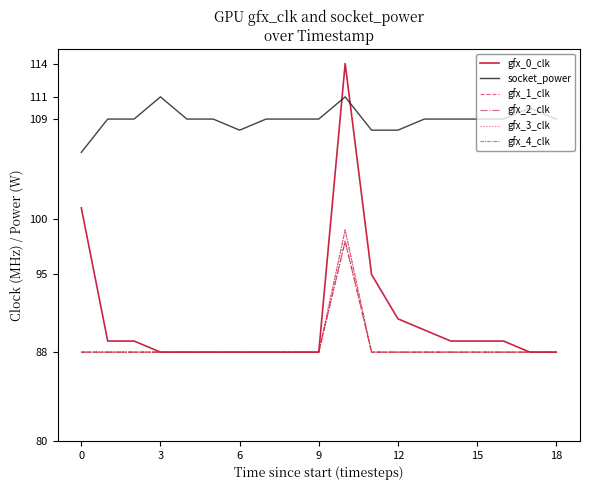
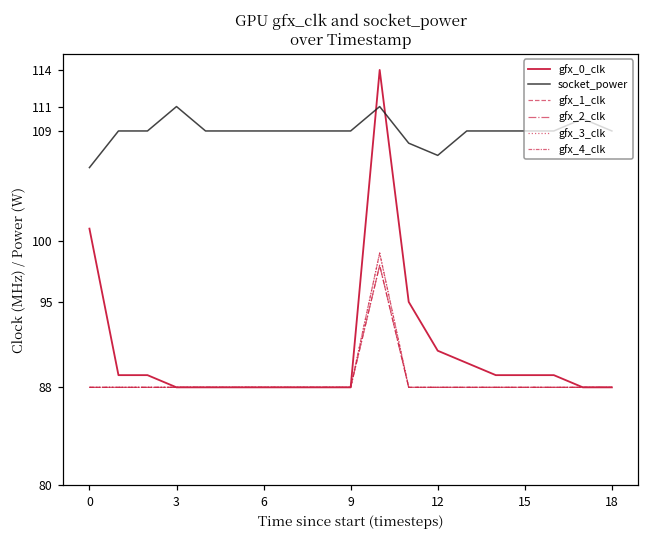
socket_power, 6: 108 -> 109
socket_power, 12: 108 -> 107
